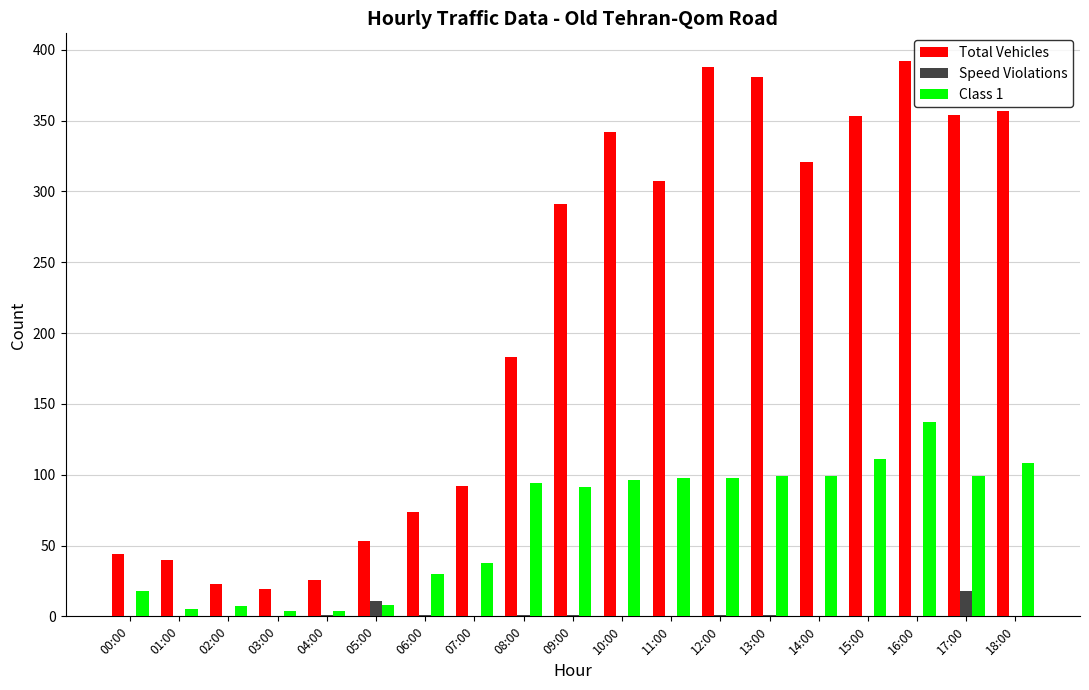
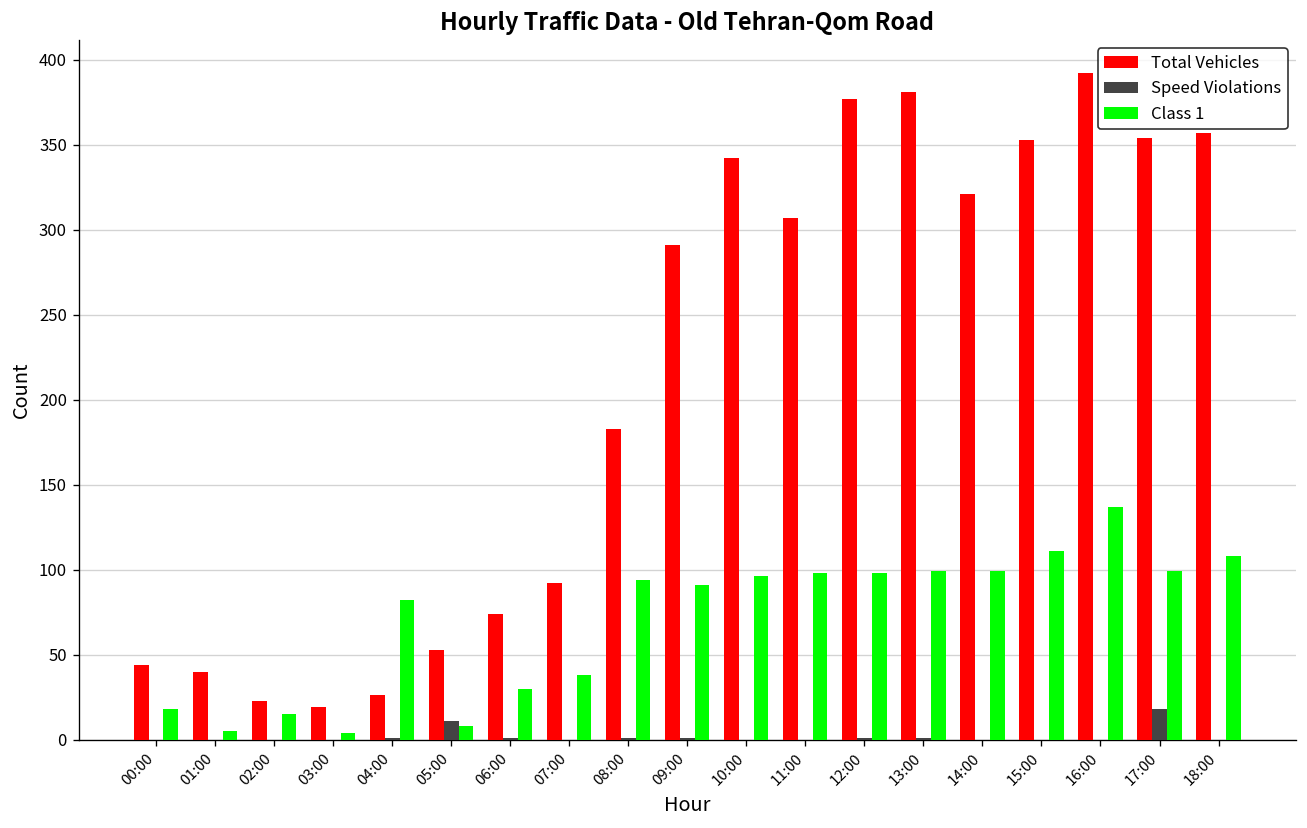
Class 1, 02:00: 7 -> 15
Class 1, 04:00: 4 -> 82
Total Vehicles, 12:00: 388 -> 377
